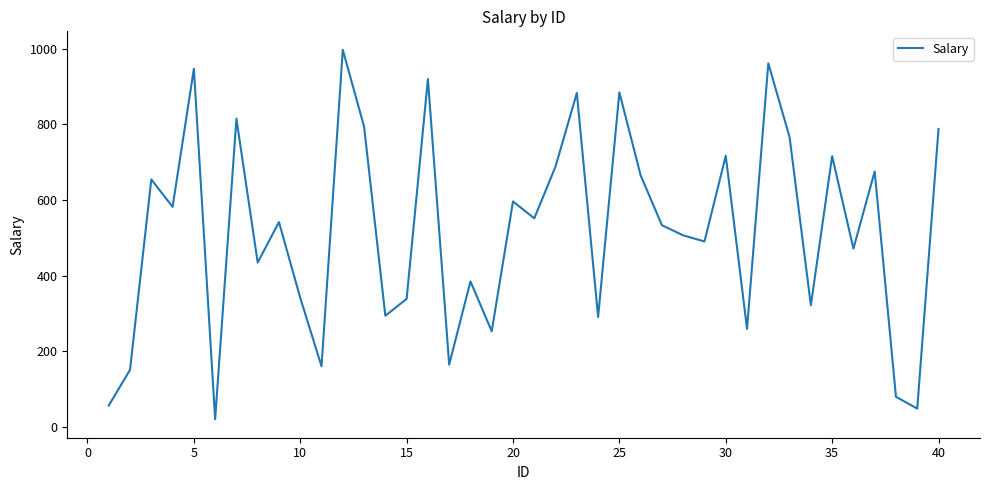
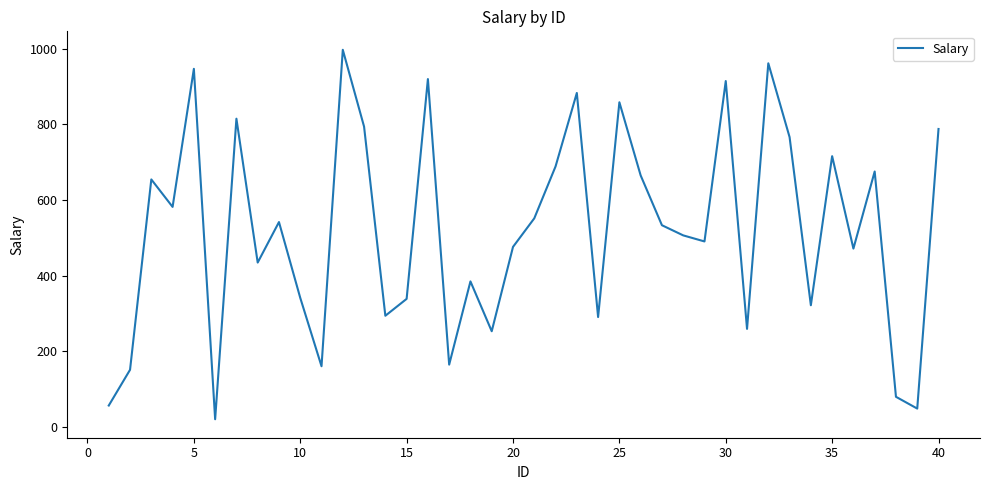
20: 600 -> 480
25: 880 -> 860
30: 720 -> 910
